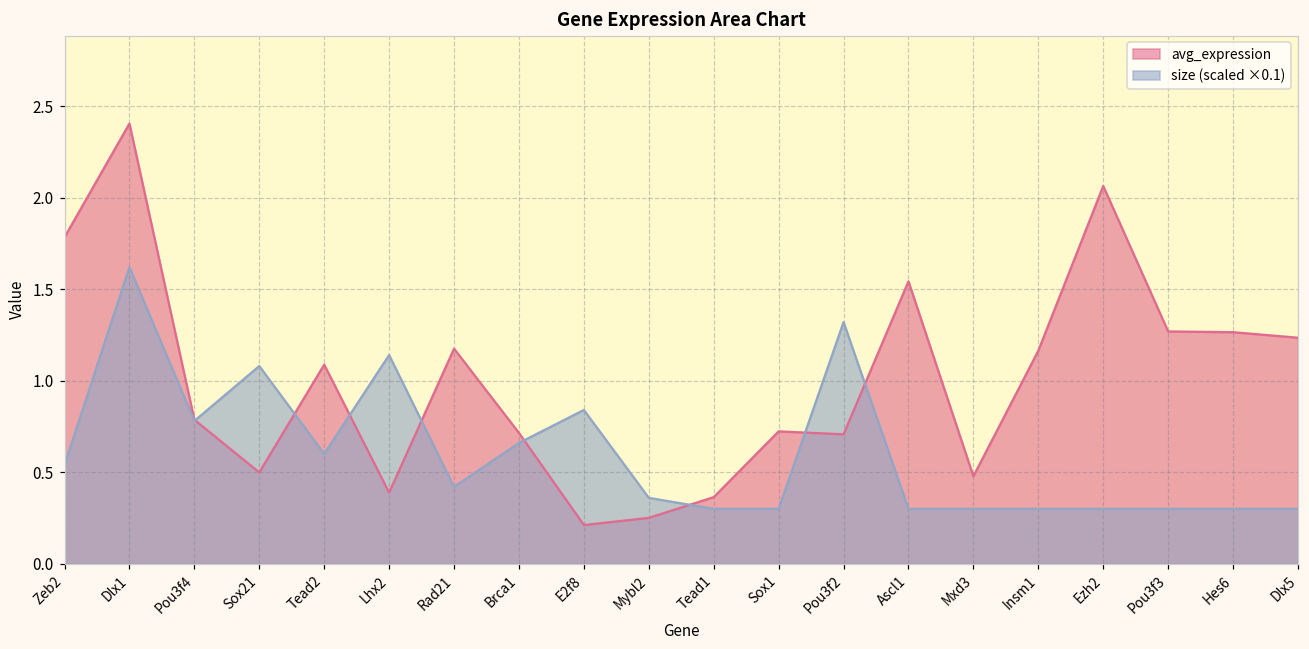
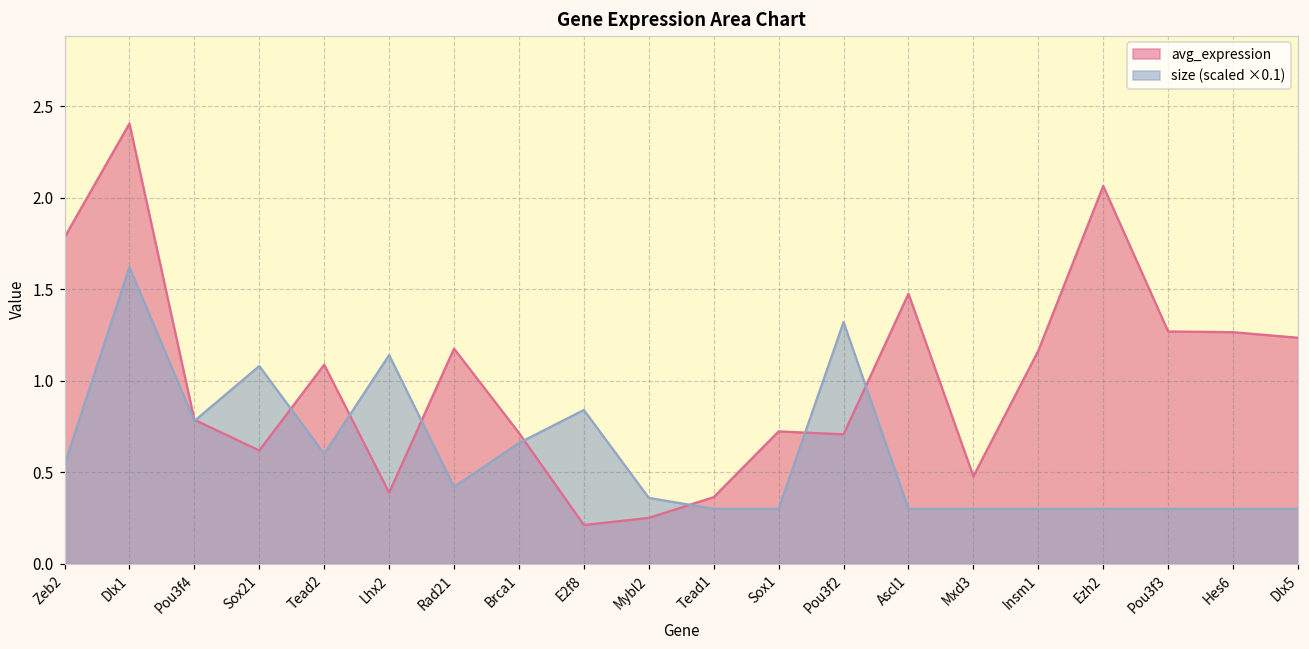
avg_expression, Sox21: 0.50 -> 0.62
avg_expression, Ascl1: 1.54 -> 1.47
